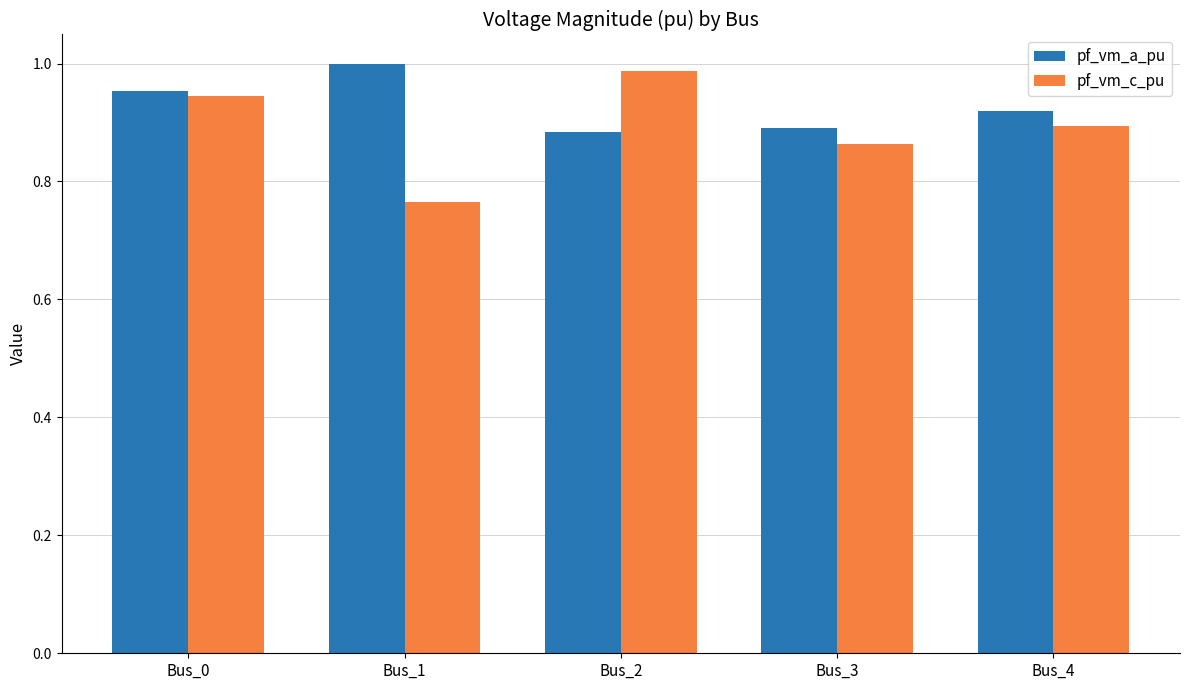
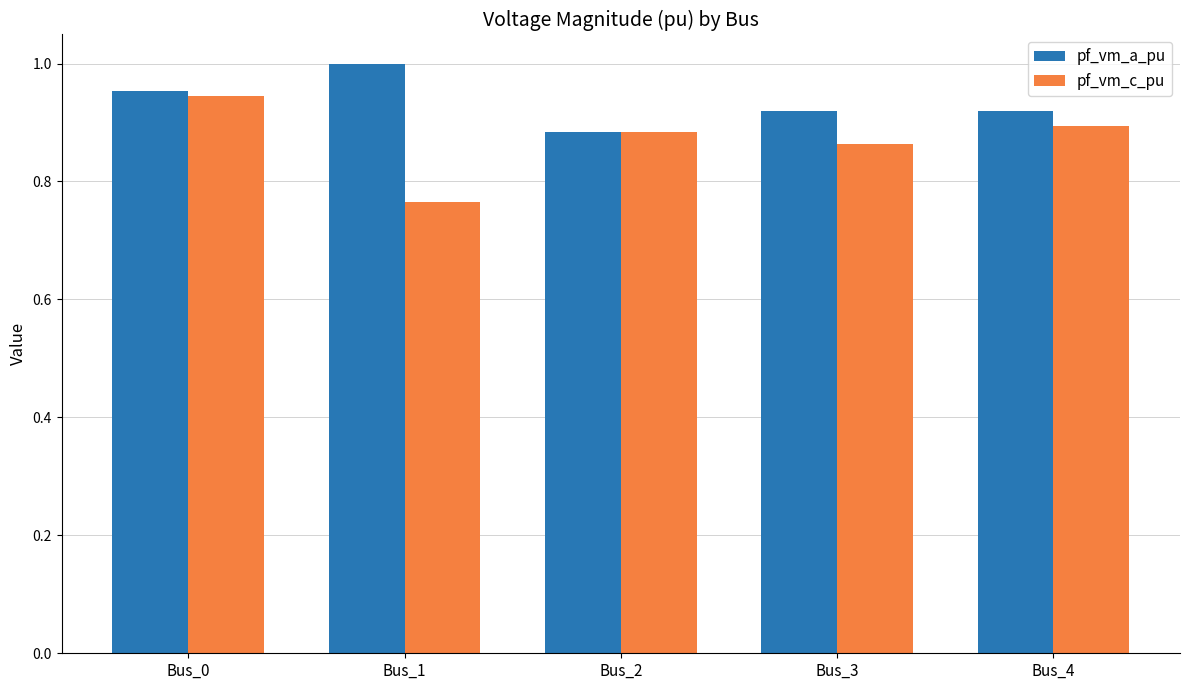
pf_vm_c_pu, Bus_2: 0.99 -> 0.88
pf_vm_a_pu, Bus_3: 0.89 -> 0.92
